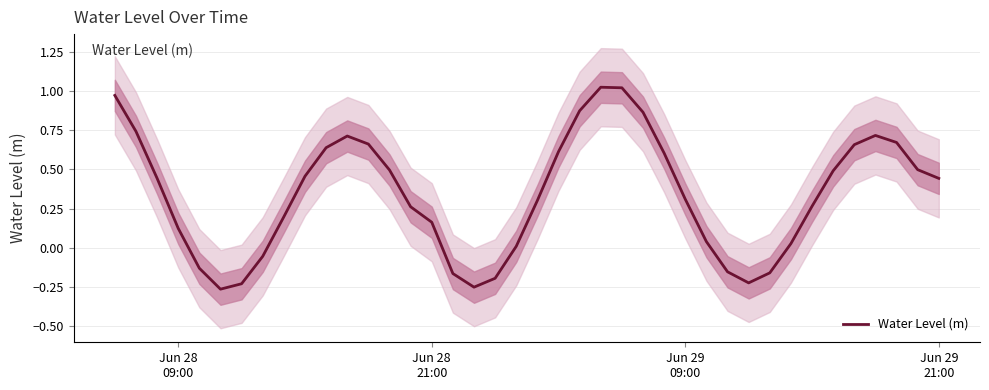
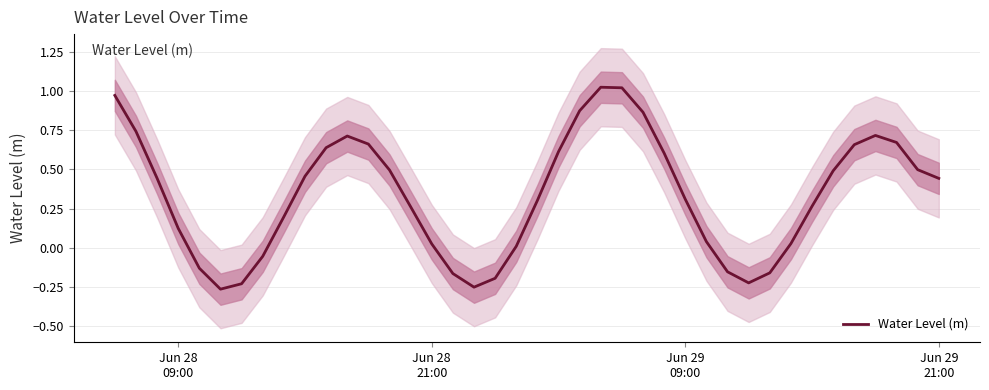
Water Level (m), Jun 28 21:00: 0.16 -> 0.02
